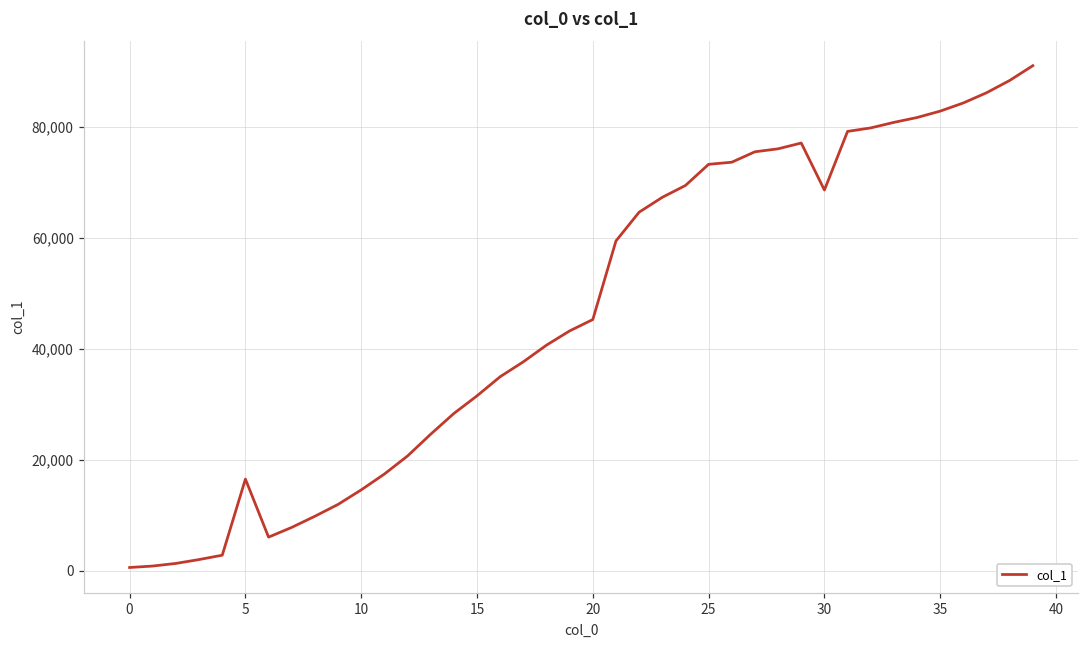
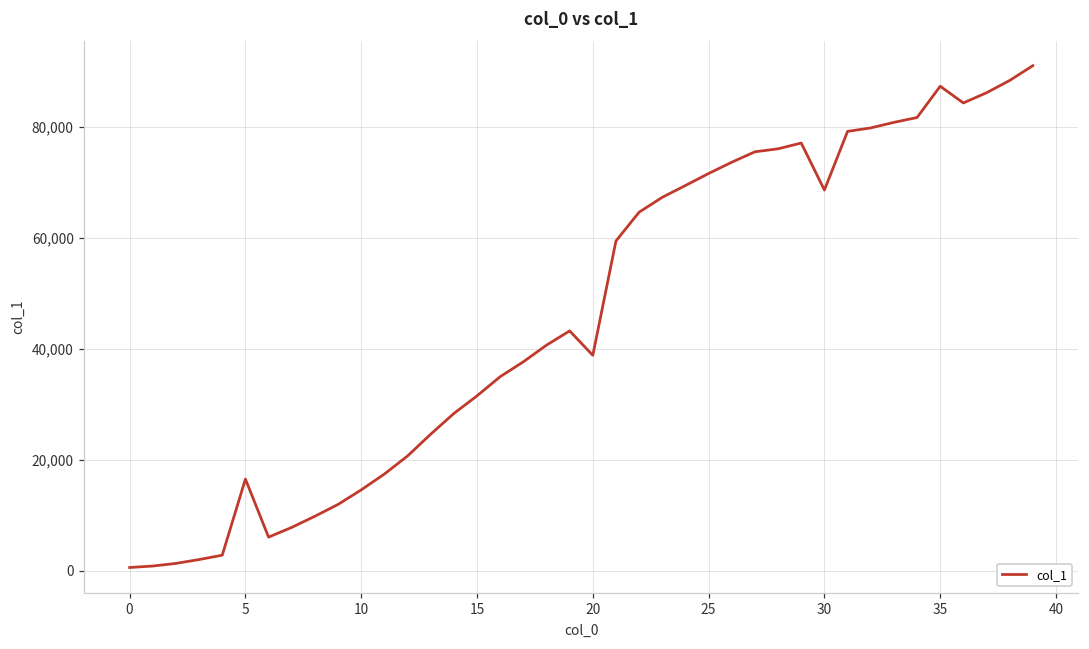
20: 45,000 -> 39,000
25: 73,000 -> 72,000
35: 83,000 -> 87,000
